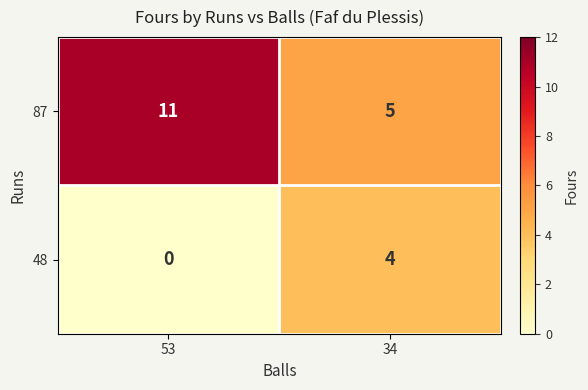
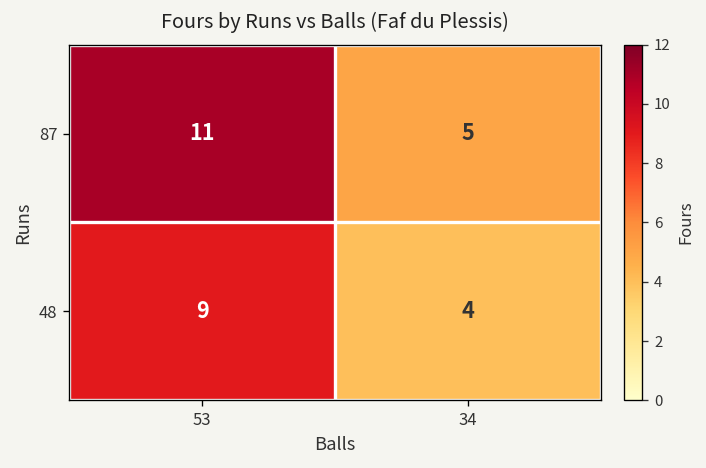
48, 53: 0 -> 9
